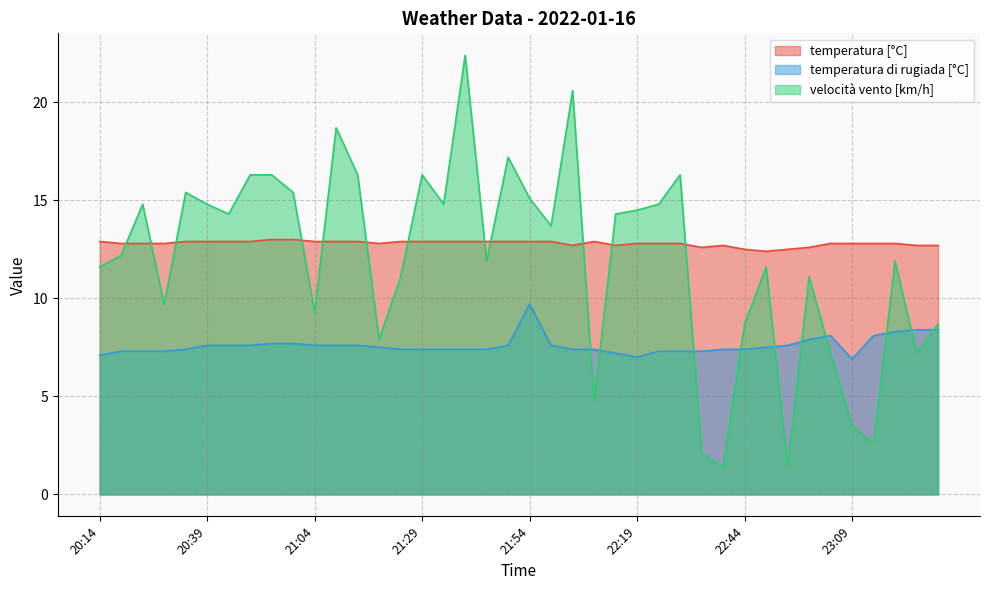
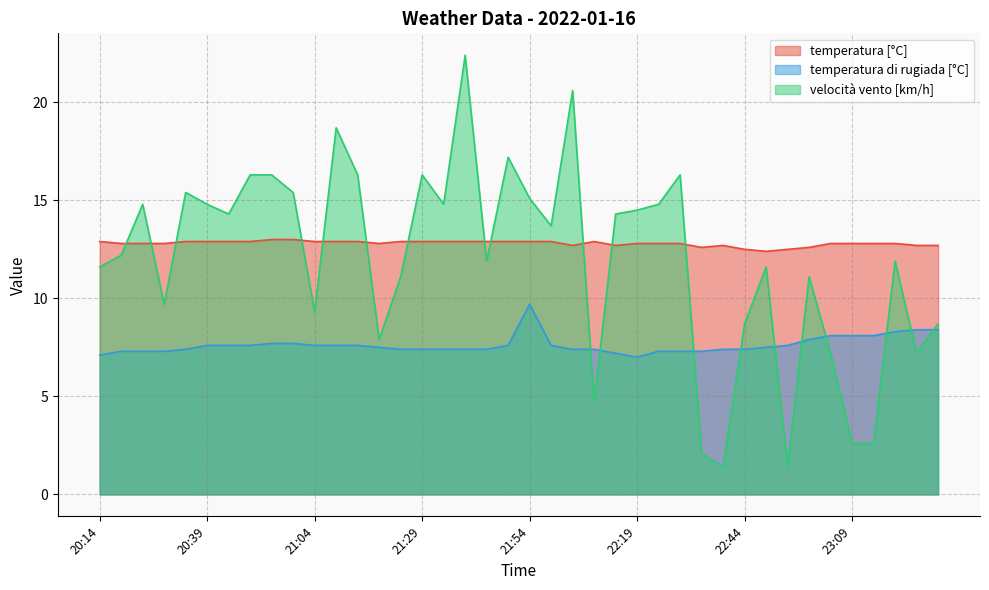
temperatura di rugiada [°C], 23:09: 6.9 -> 8.1
velocità vento [km/h], 23:09: 3.5 -> 2.6
